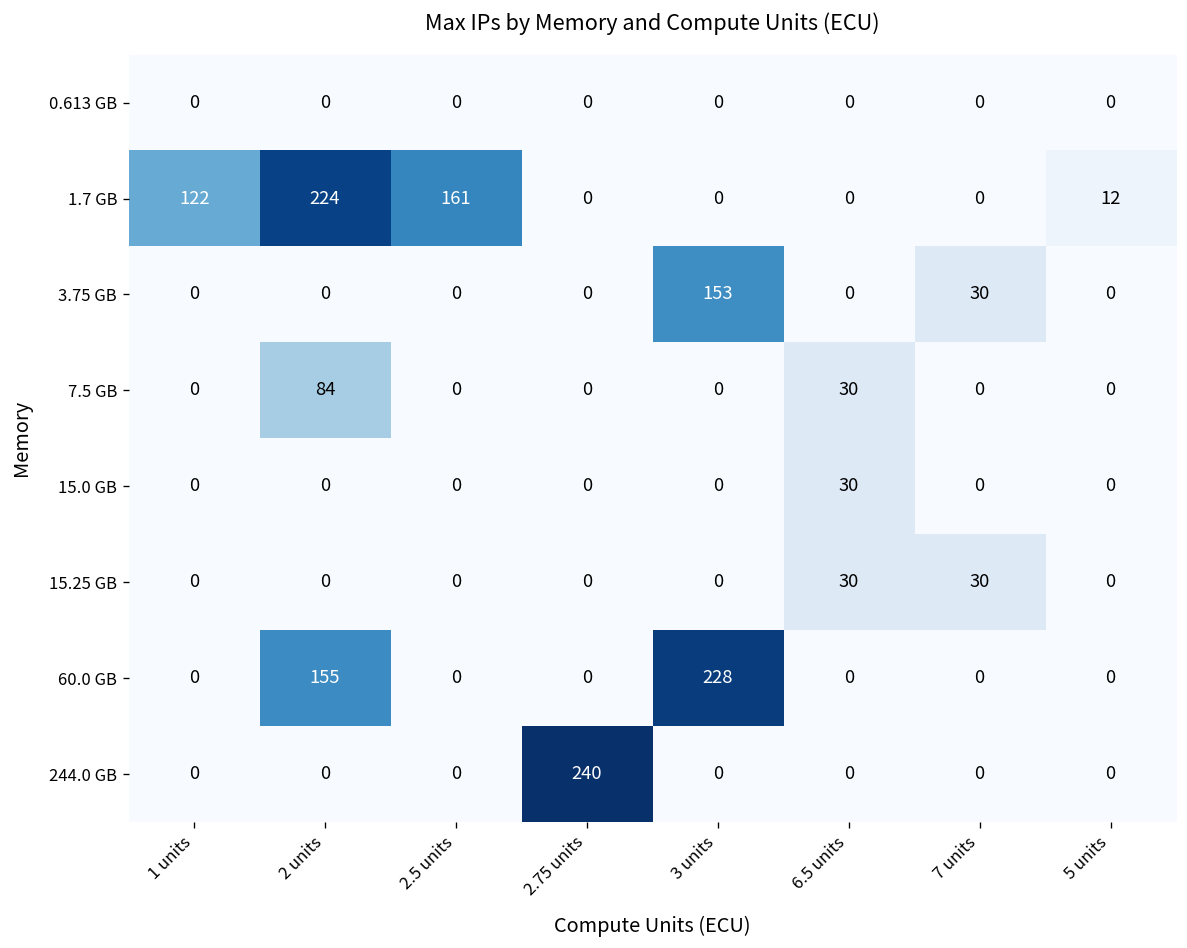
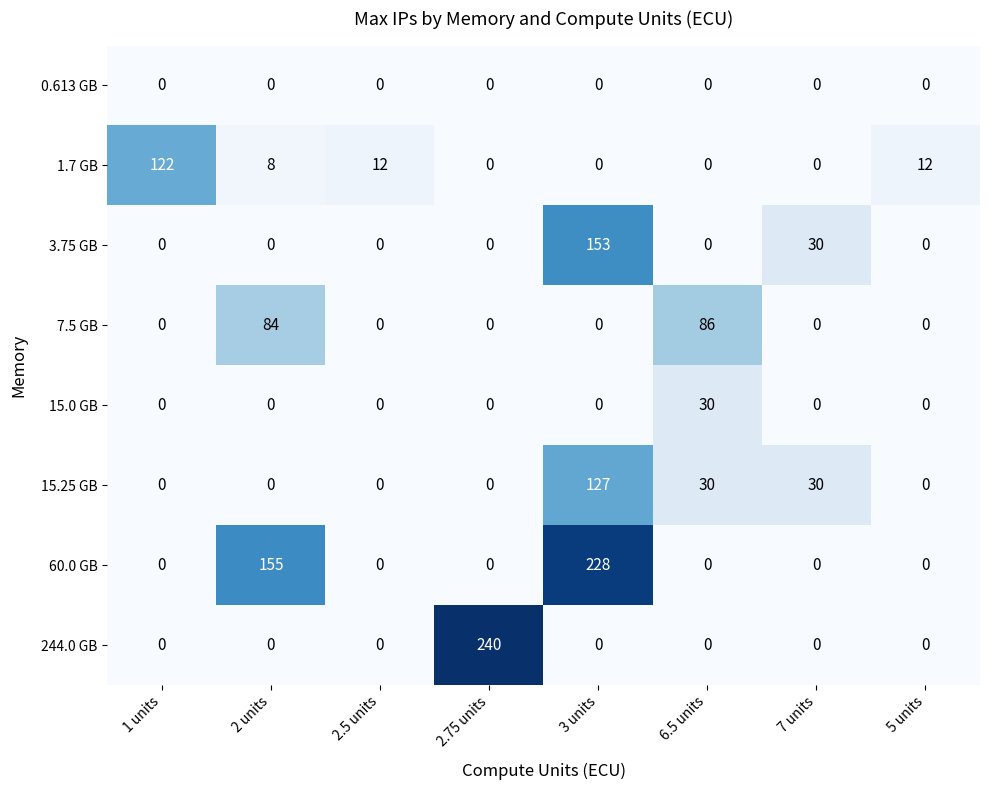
1.7 GB, 2 units: 224 -> 8
1.7 GB, 2.5 units: 161 -> 12
7.5 GB, 6.5 units: 30 -> 86
15.25 GB, 3 units: 0 -> 127
